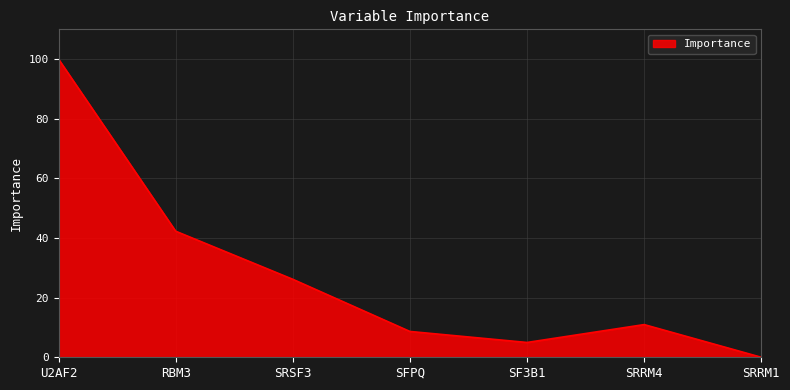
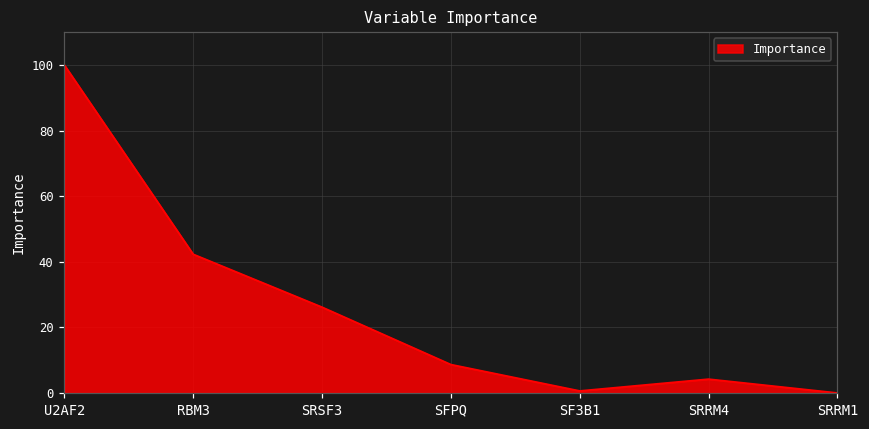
SF3B1: 5 -> 1
SRRM4: 11 -> 4
